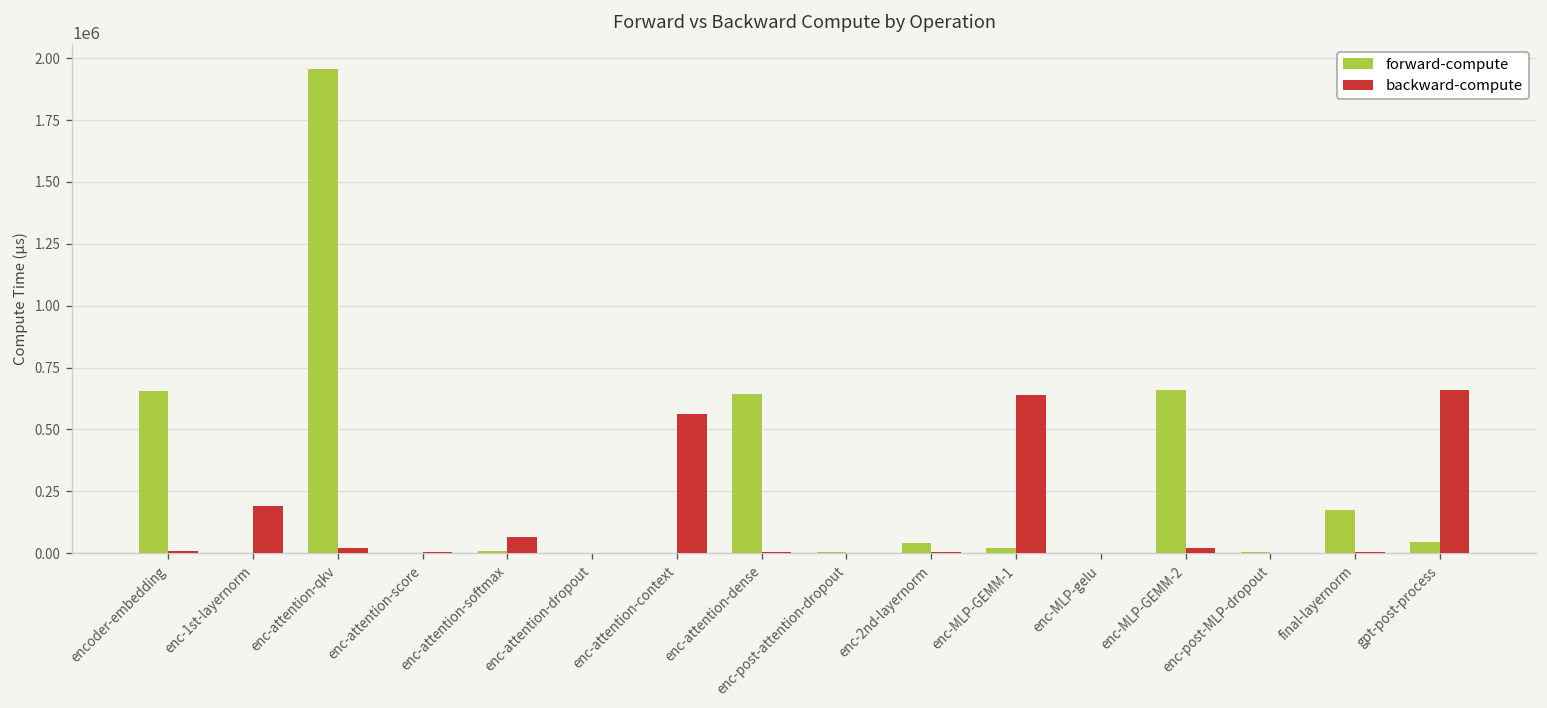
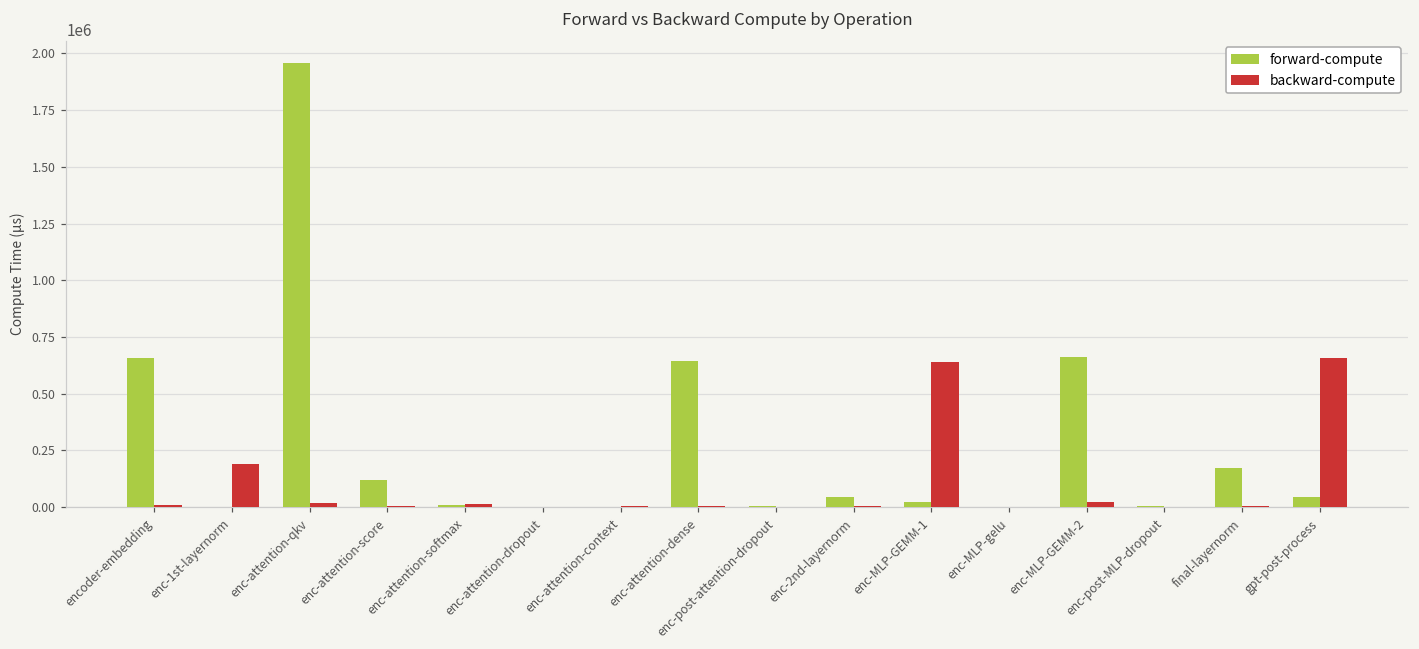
forward-compute, enc-attention-score: 0 -> 120000
backward-compute, enc-attention-softmax: 70000 -> 10000
backward-compute, enc-attention-context: 560000 -> 0
